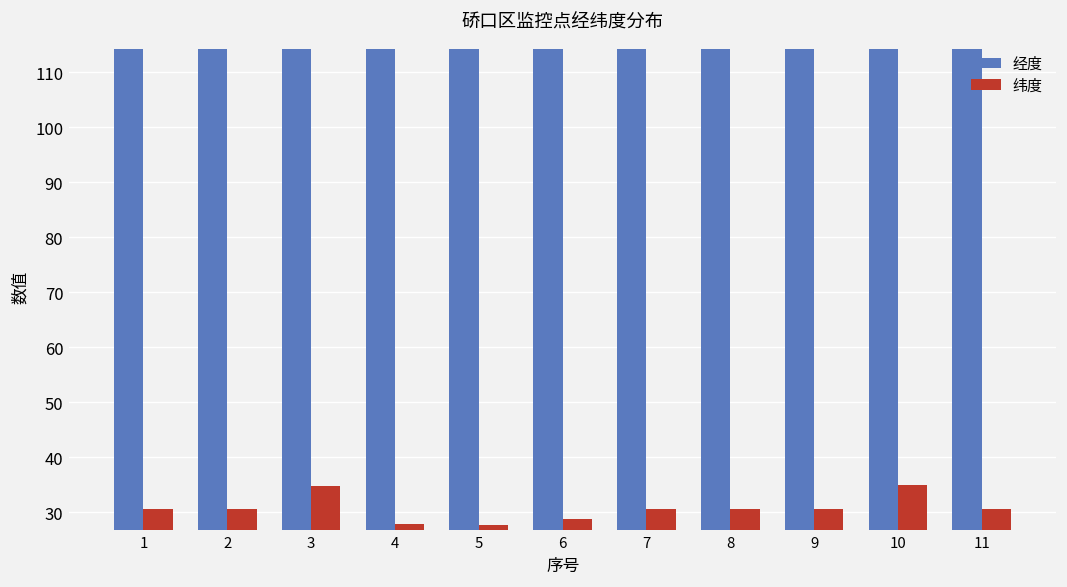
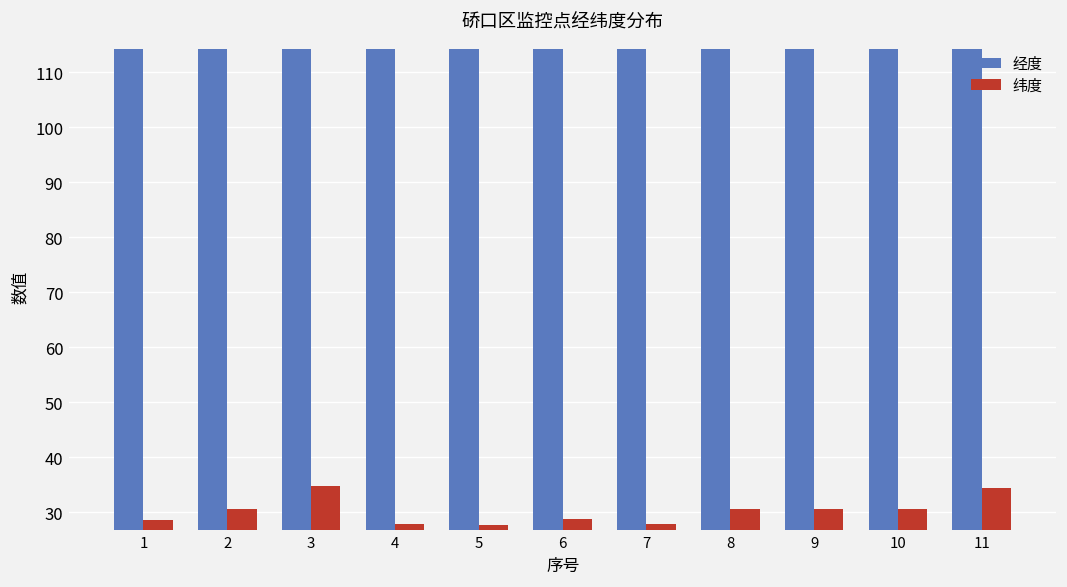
纬度, 1: 31 -> 29
纬度, 7: 31 -> 28
纬度, 10: 35 -> 31
纬度, 11: 31 -> 34
